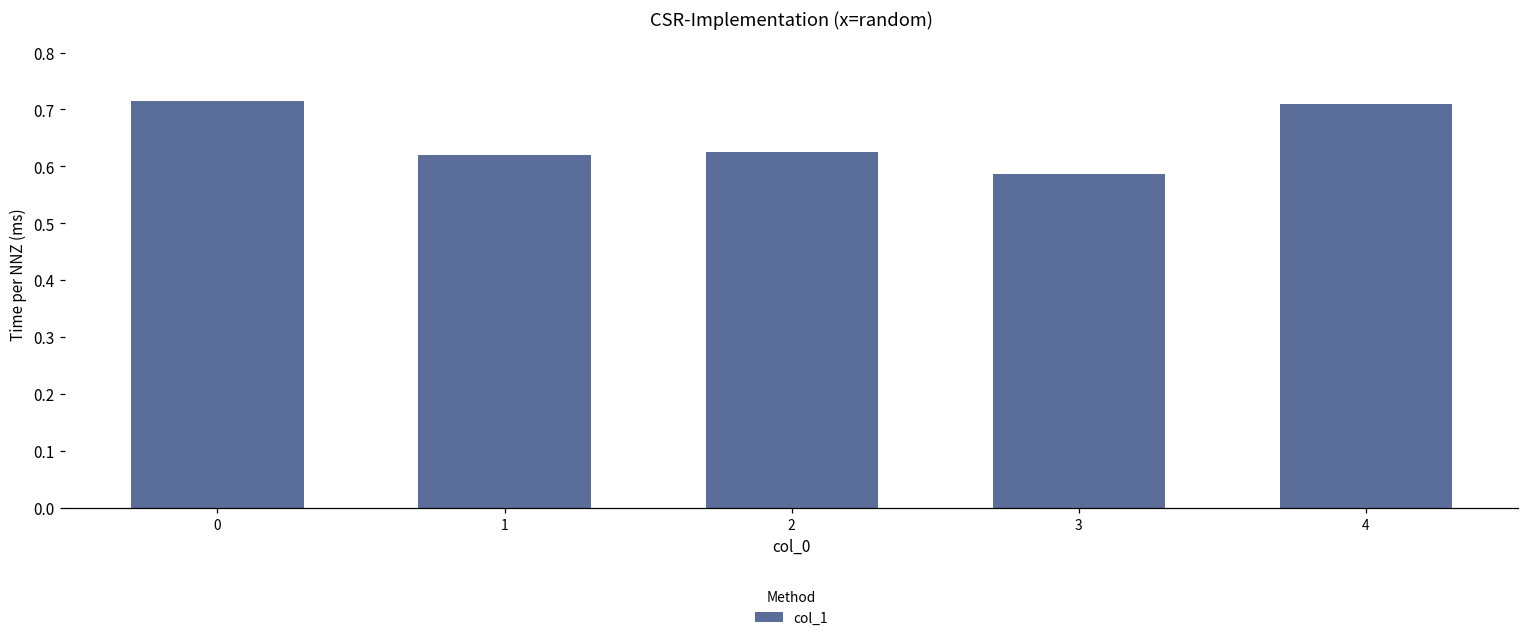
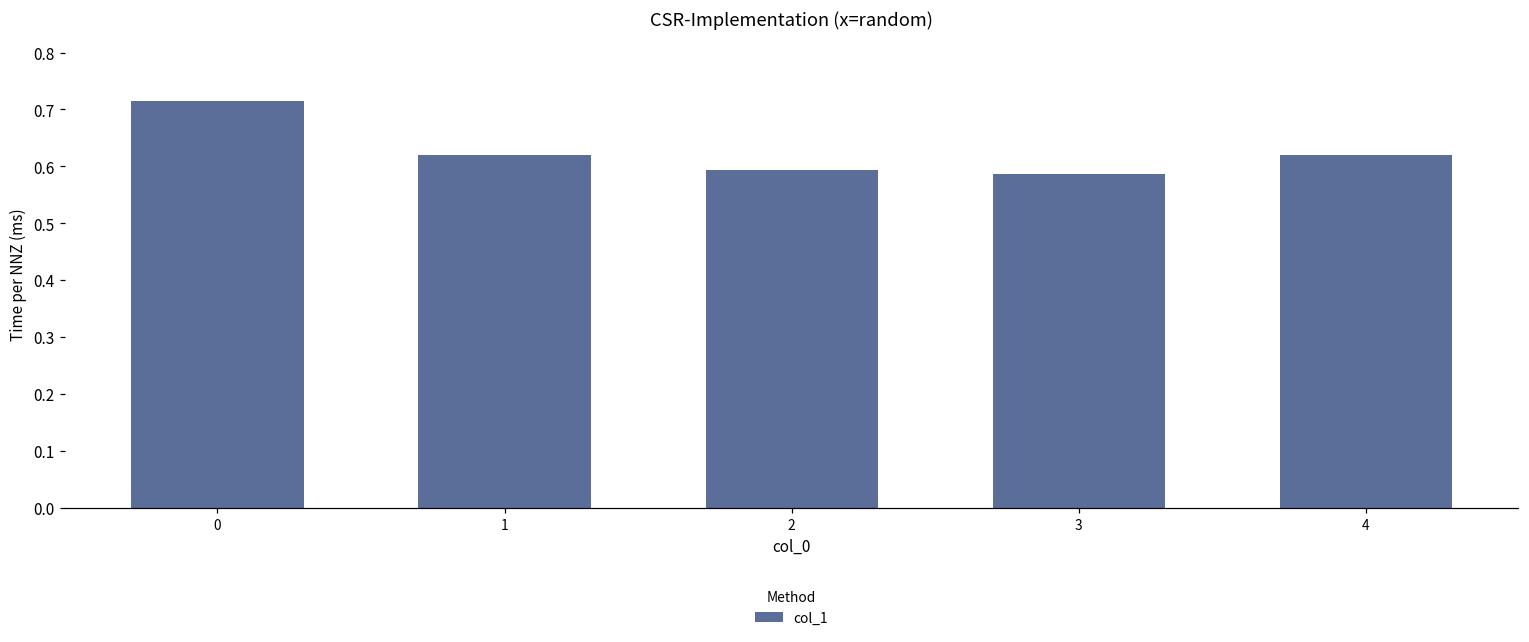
2: 0.63 -> 0.59
4: 0.71 -> 0.62
